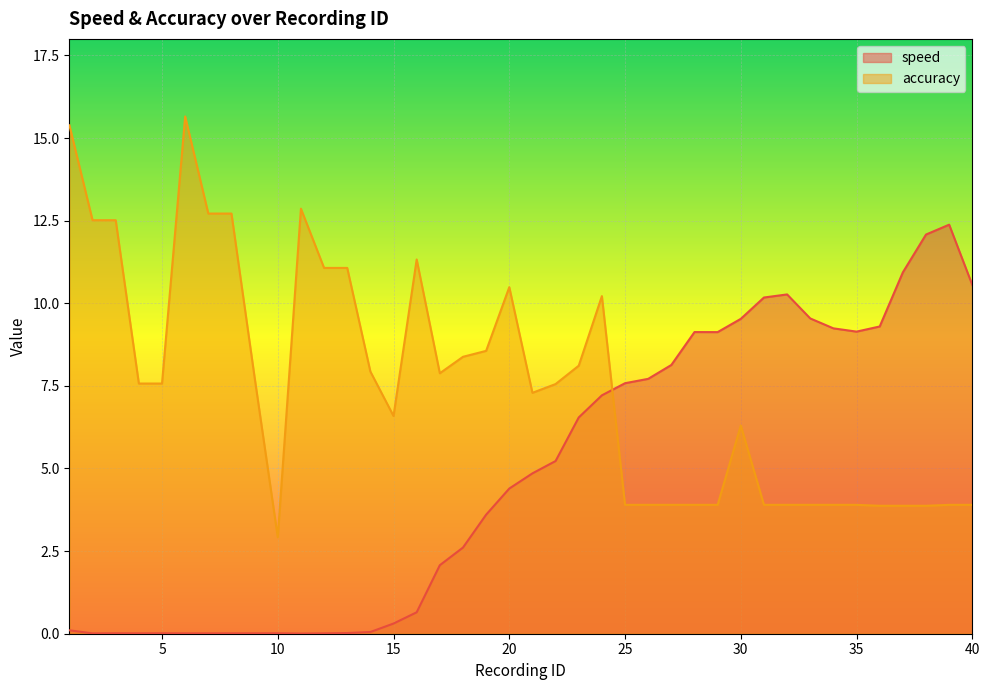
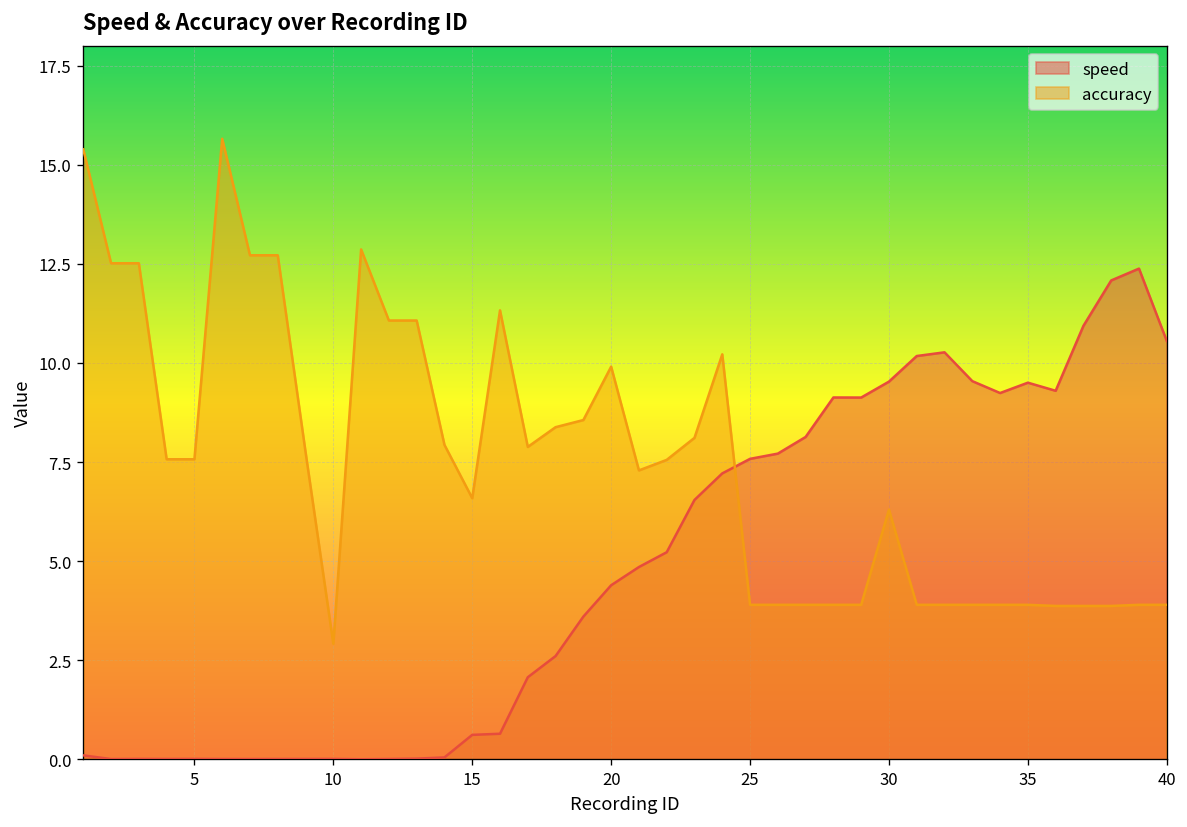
speed, 15: 0.3 -> 0.6
accuracy, 20: 10.5 -> 9.9
speed, 35: 9.1 -> 9.5
